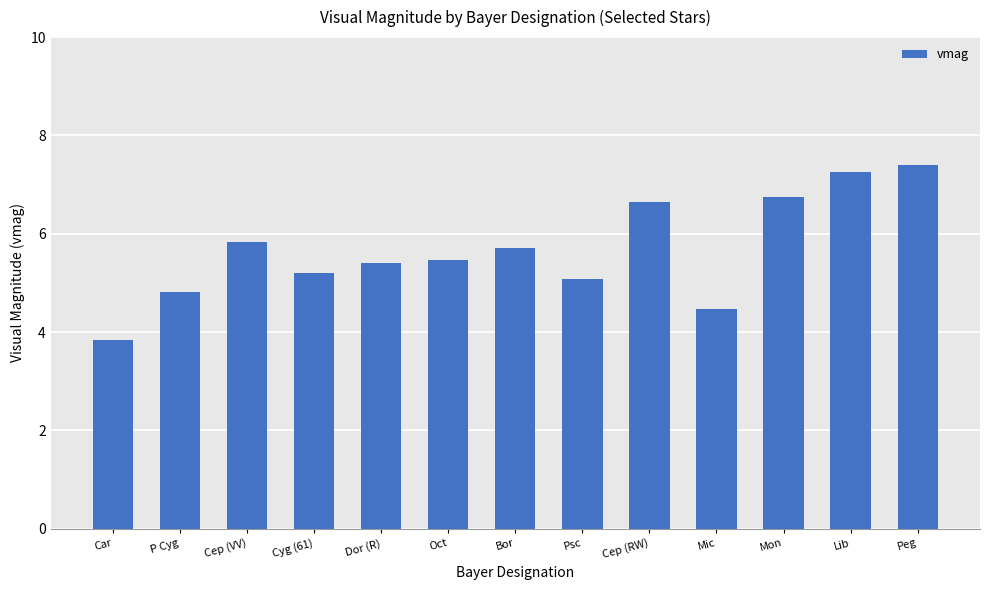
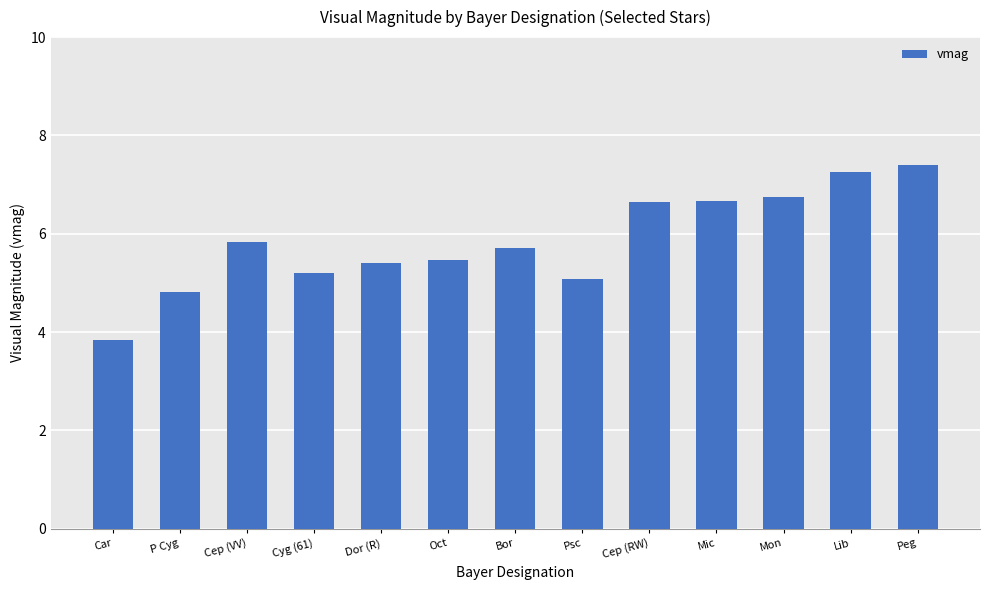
Mic: 4.5 -> 6.7
